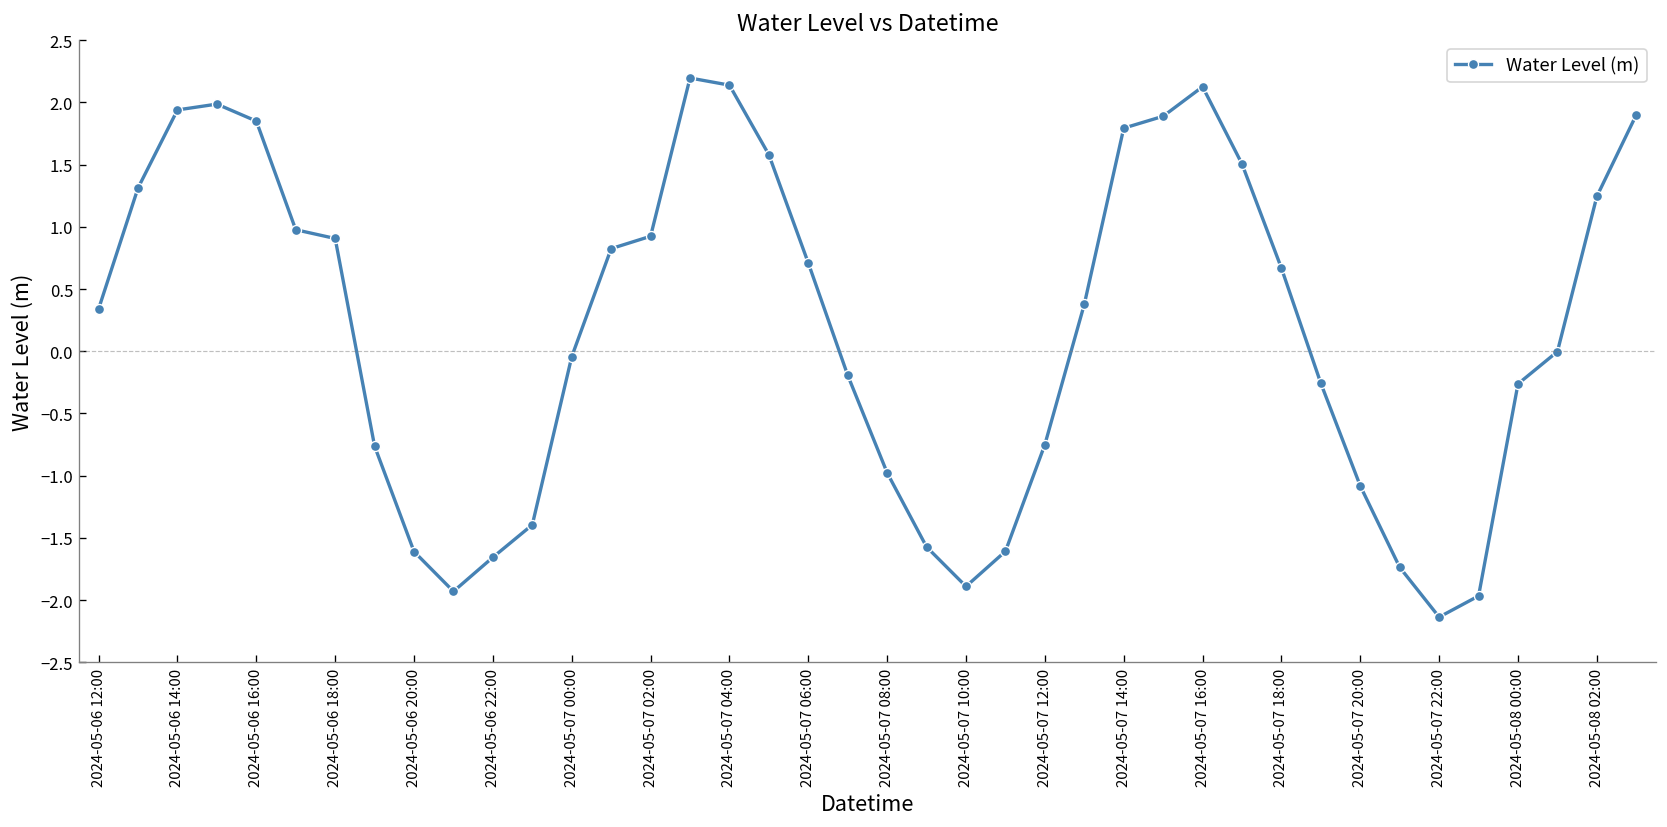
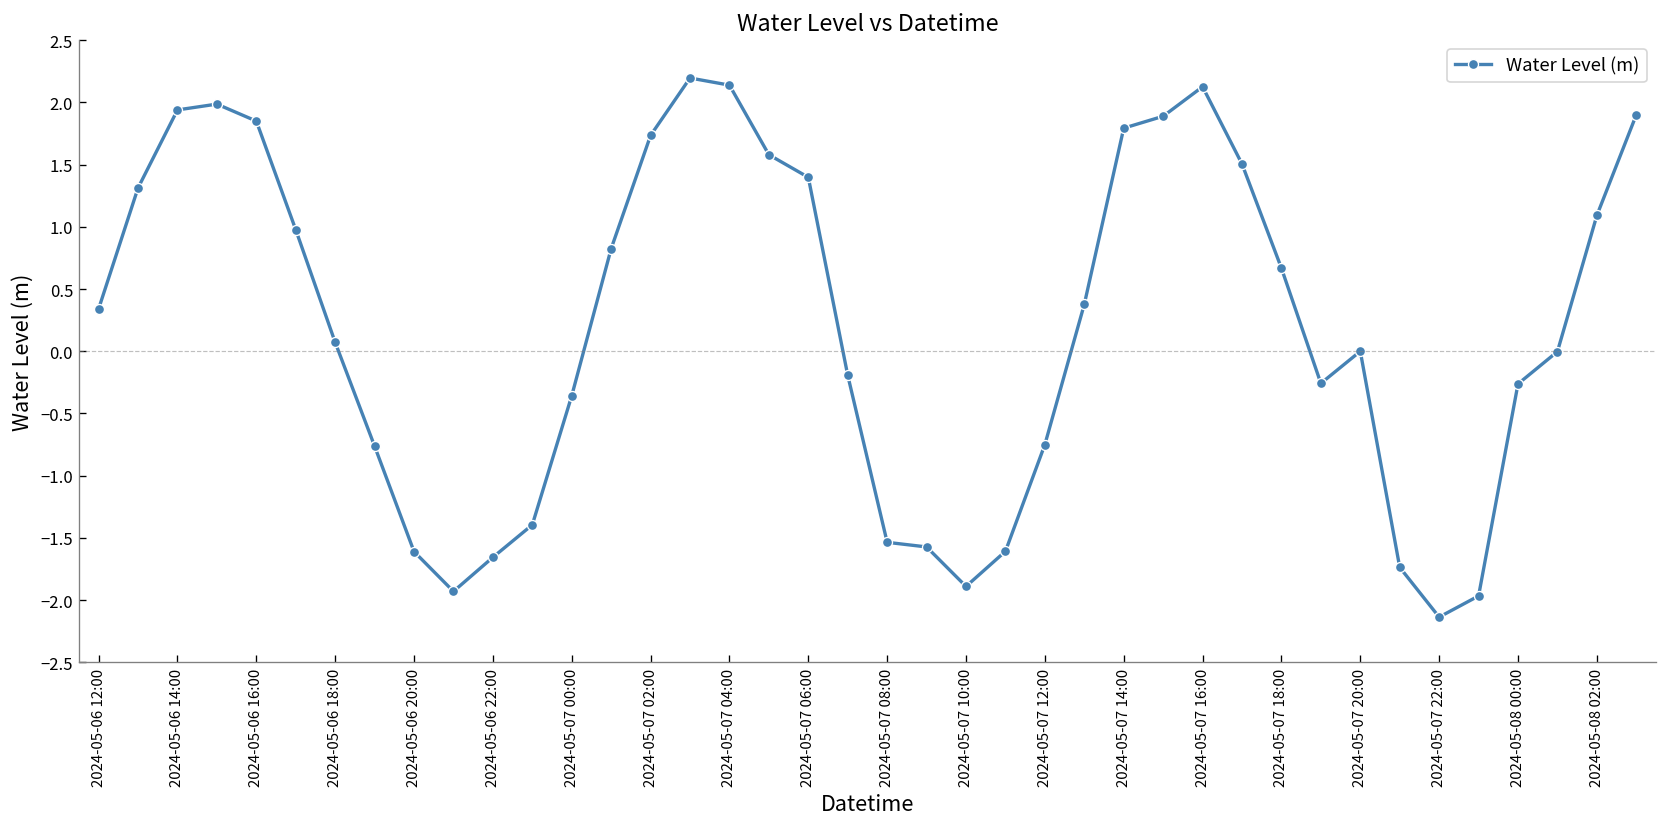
2024-05-06 18:00: 0.91 -> 0.07
2024-05-07 00:00: -0.04 -> -0.36
2024-05-07 02:00: 0.92 -> 1.73
2024-05-07 06:00: 0.71 -> 1.40
2024-05-07 08:00: -0.98 -> -1.54
2024-05-07 20:00: -1.08 -> 0.00
2024-05-08 02:00: 1.24 -> 1.09
